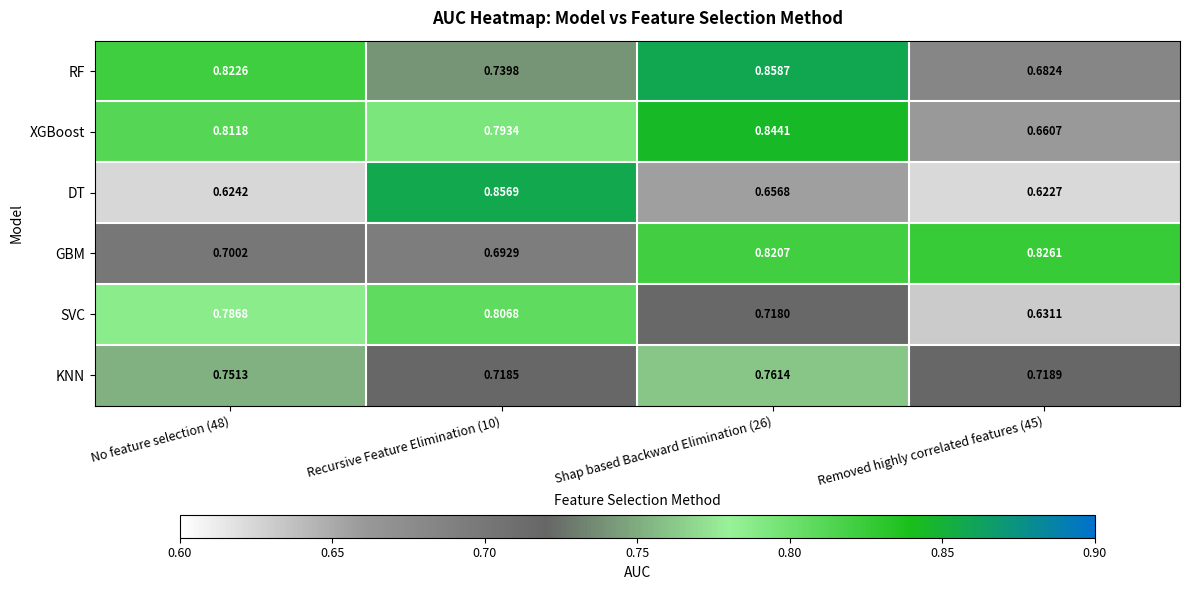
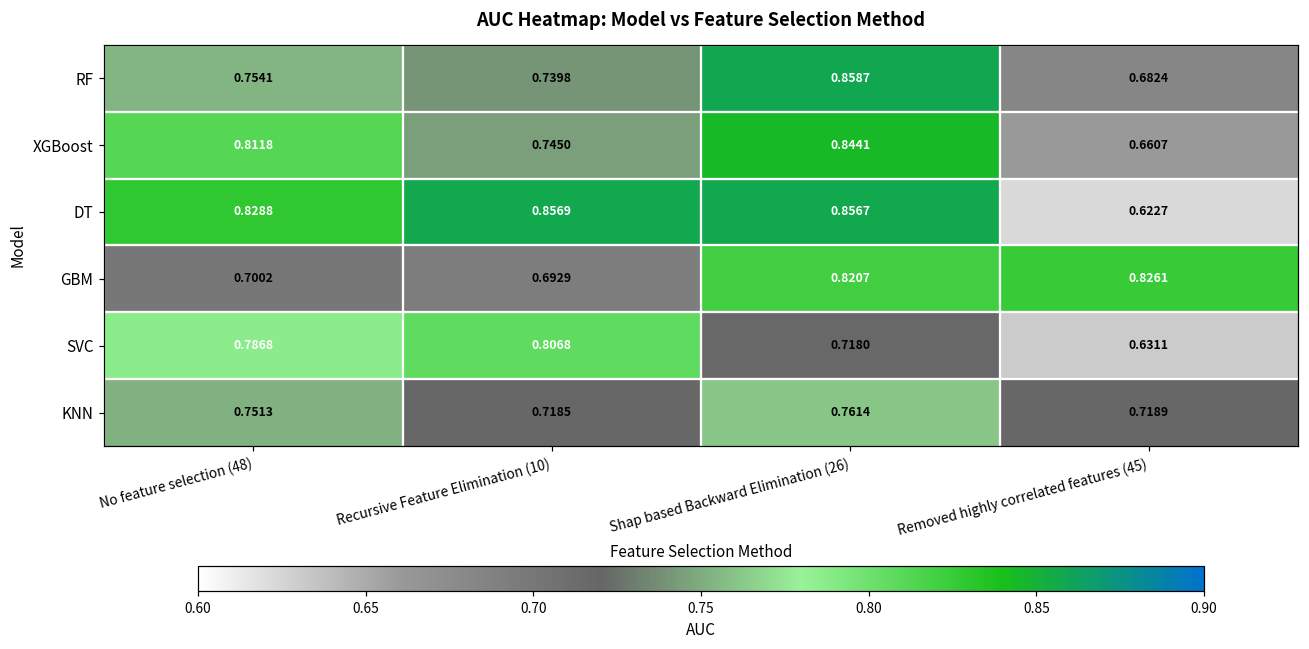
RF, No feature selection (48): 0.8226 -> 0.7541
XGBoost, Recursive Feature Elimination (10): 0.7934 -> 0.7450
DT, No feature selection (48): 0.6242 -> 0.8288
DT, Shap based Backward Elimination (26): 0.6568 -> 0.8567
